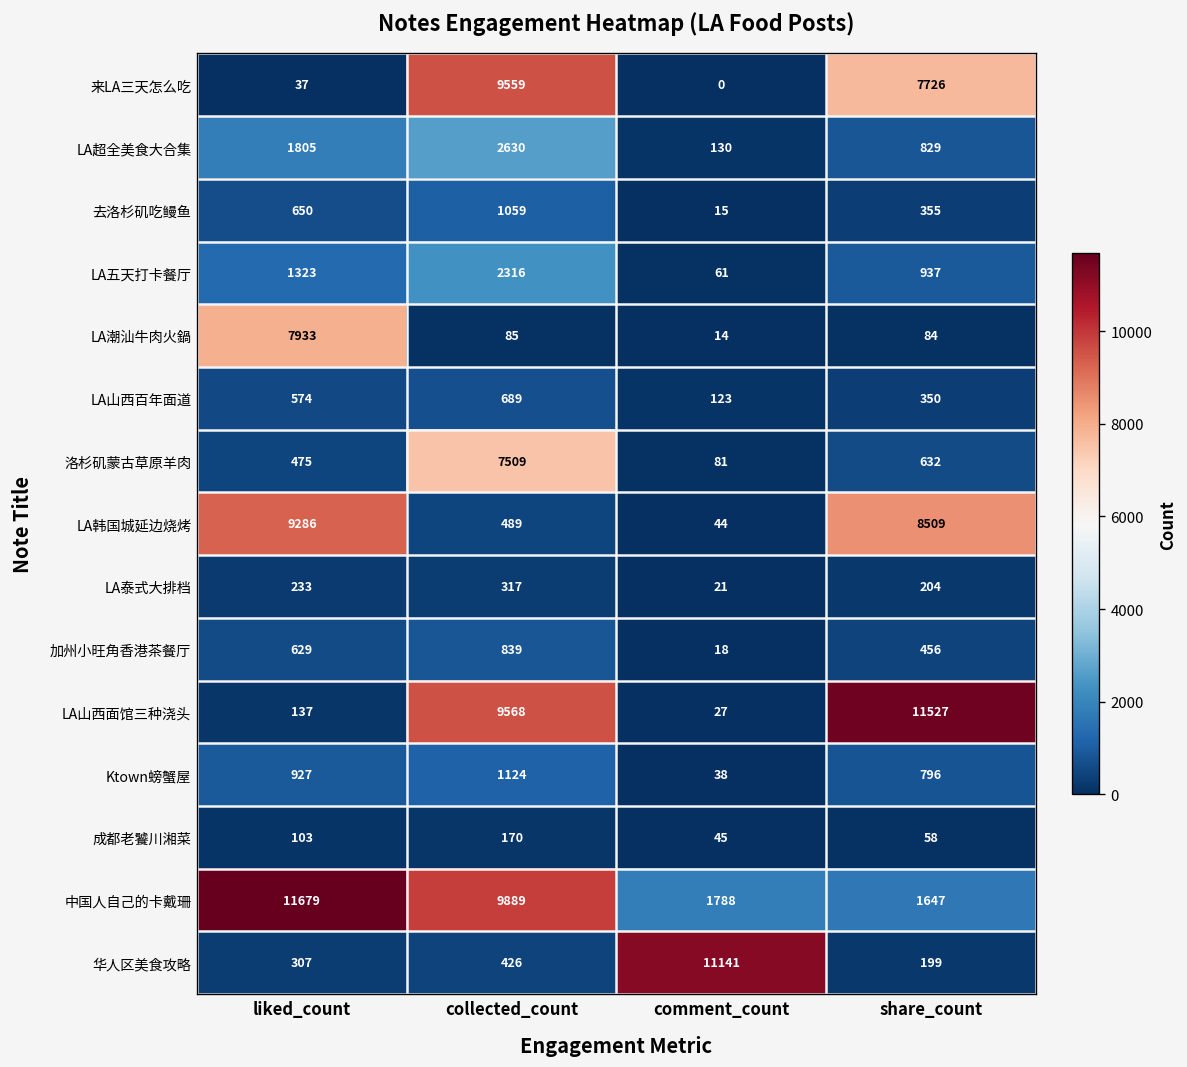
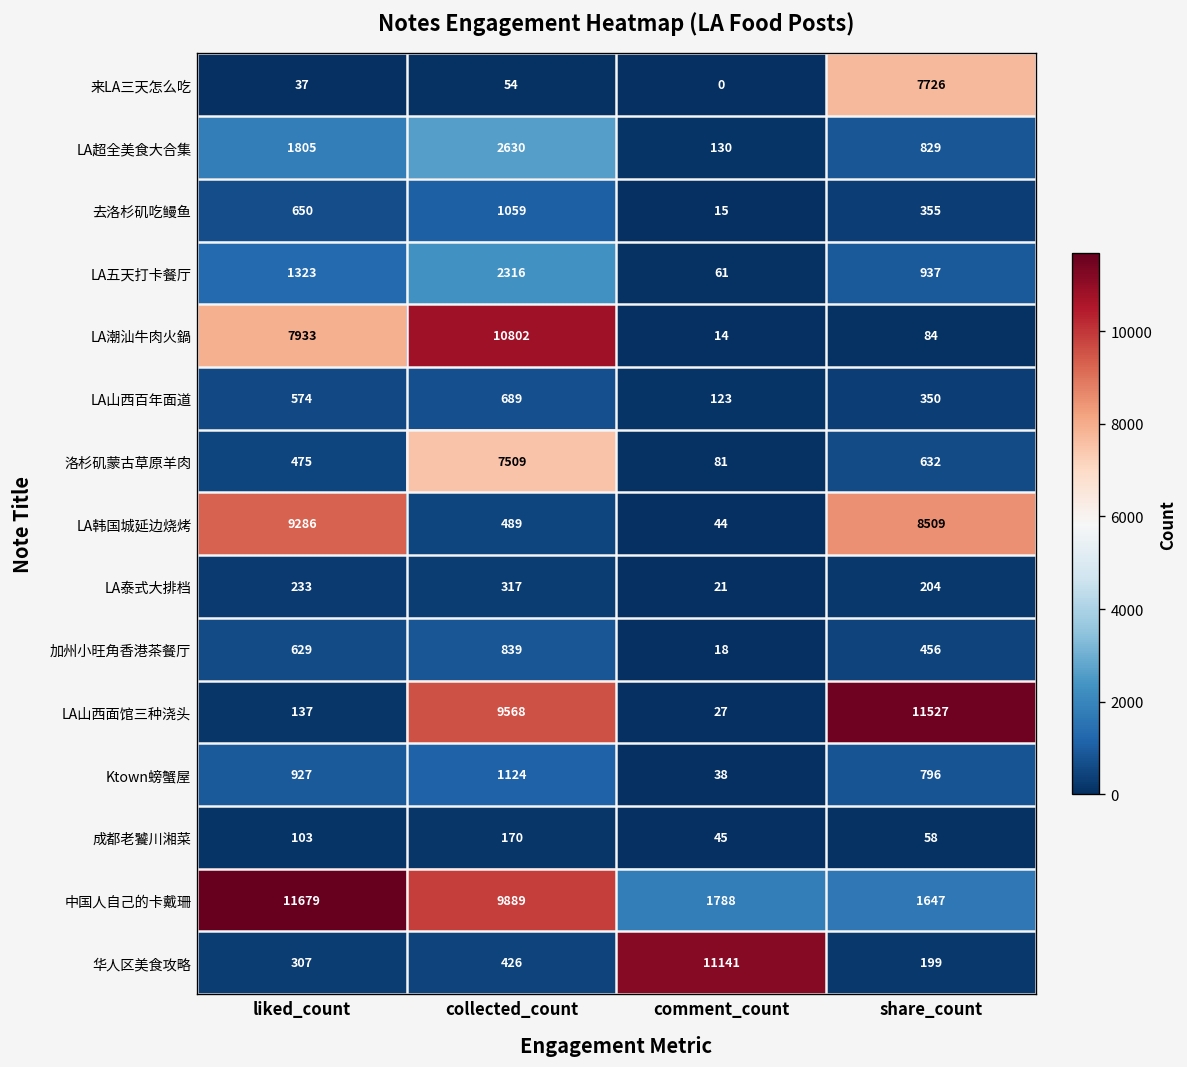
来LA三天怎么吃, collected_count: 9559 -> 54
LA潮汕牛肉火鍋, collected_count: 85 -> 10802
